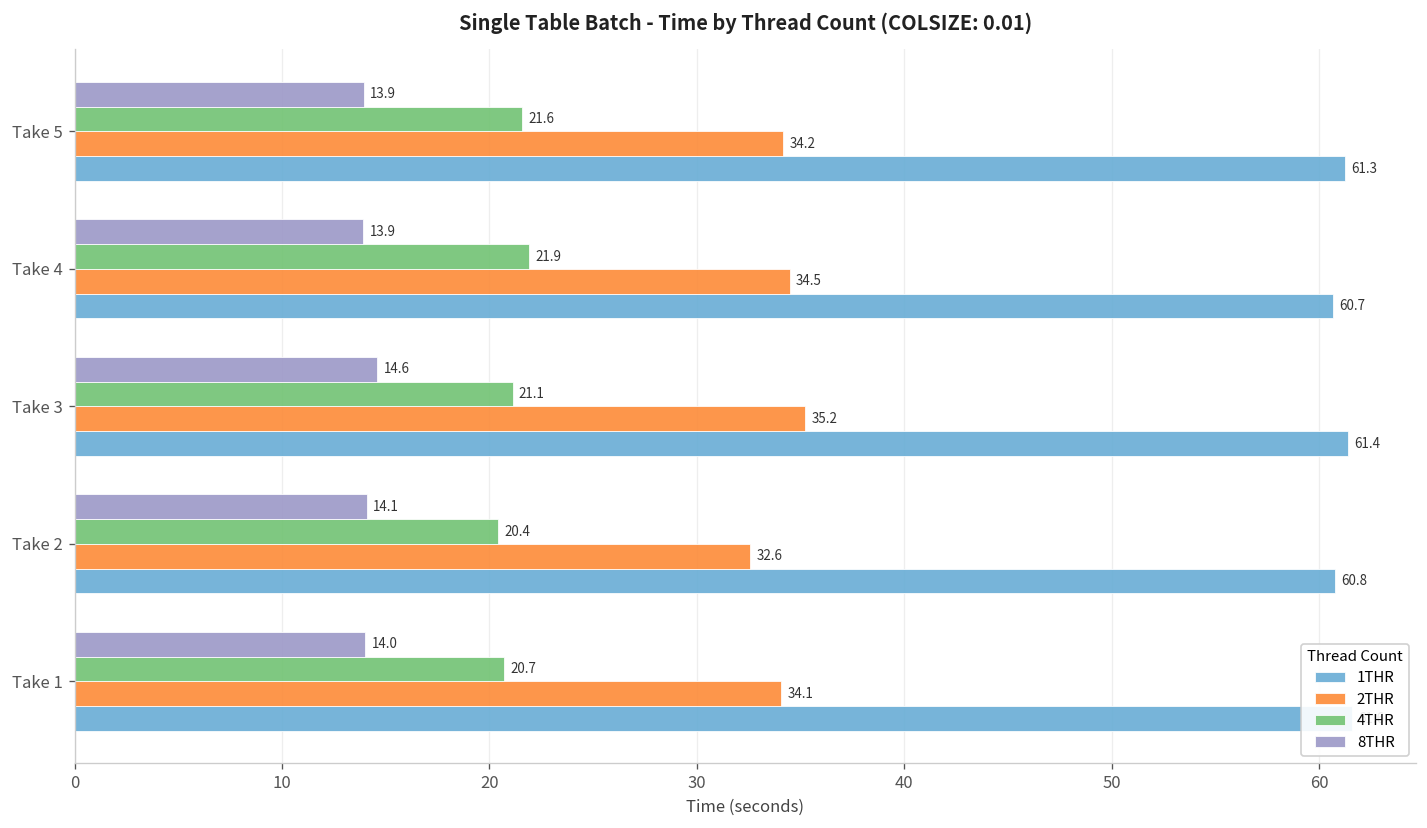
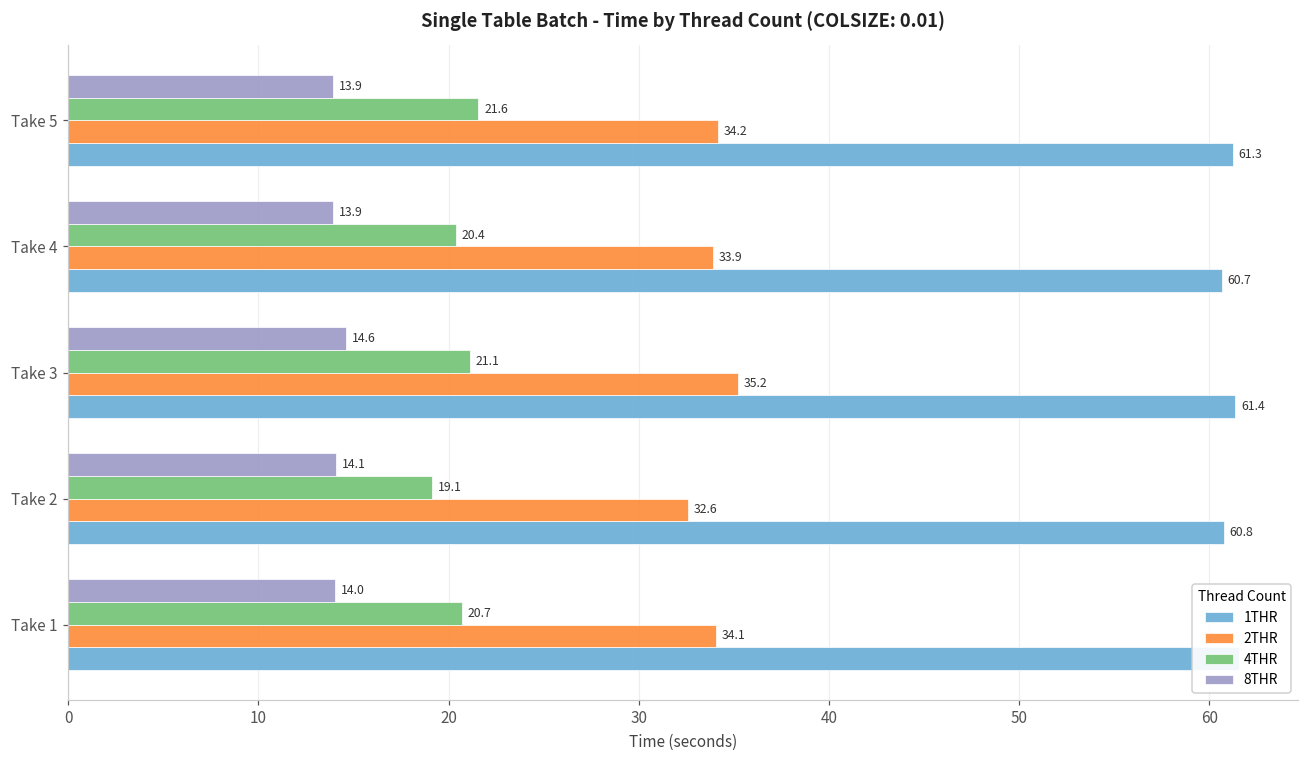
4THR, Take 4: 21.9 -> 20.4
2THR, Take 4: 34.5 -> 33.9
4THR, Take 2: 20.4 -> 19.1
